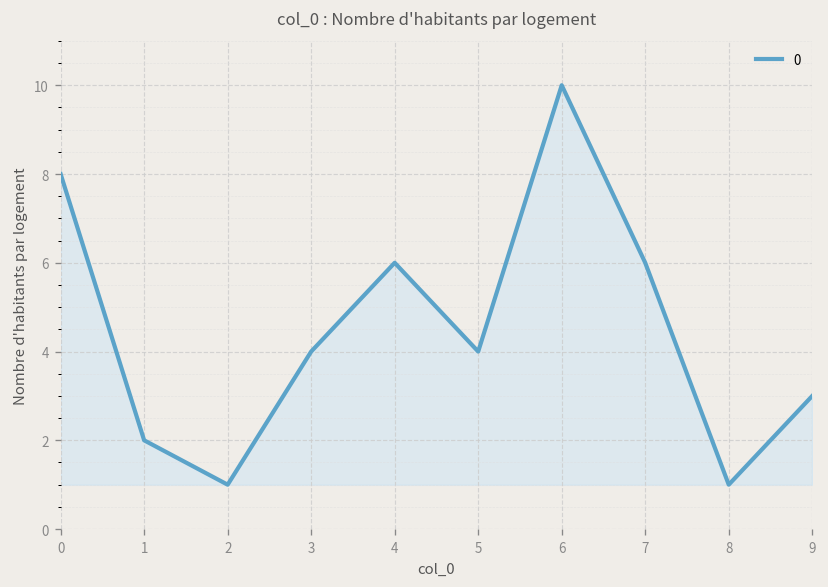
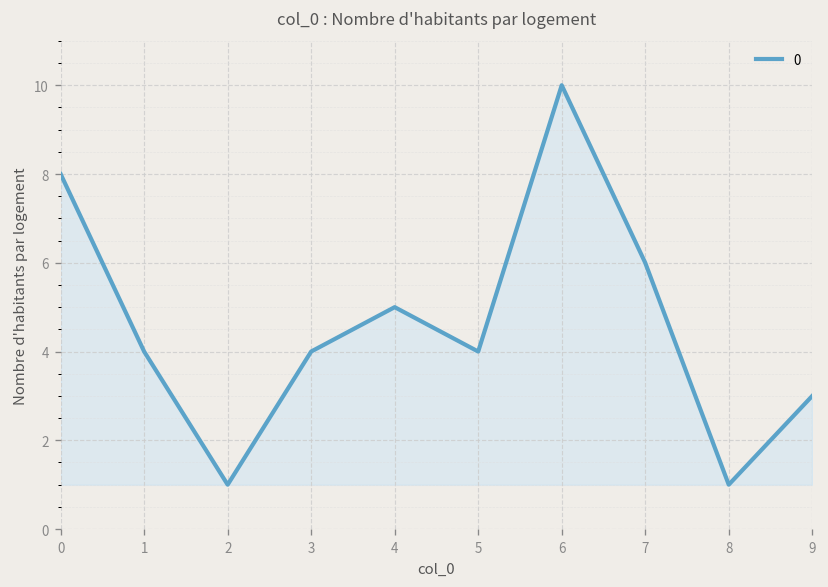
1: 2 -> 4
4: 6 -> 5
